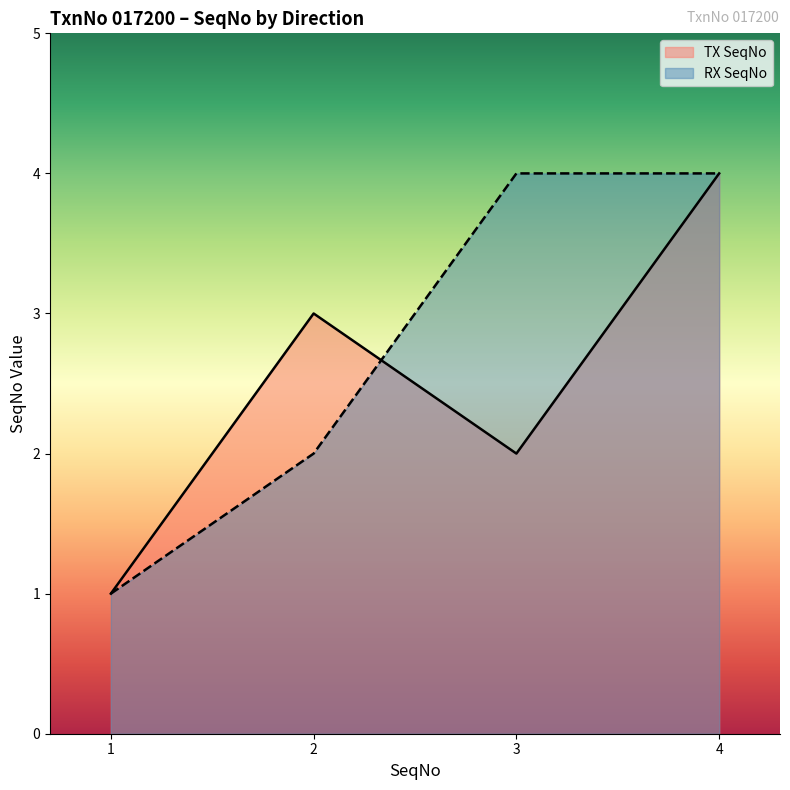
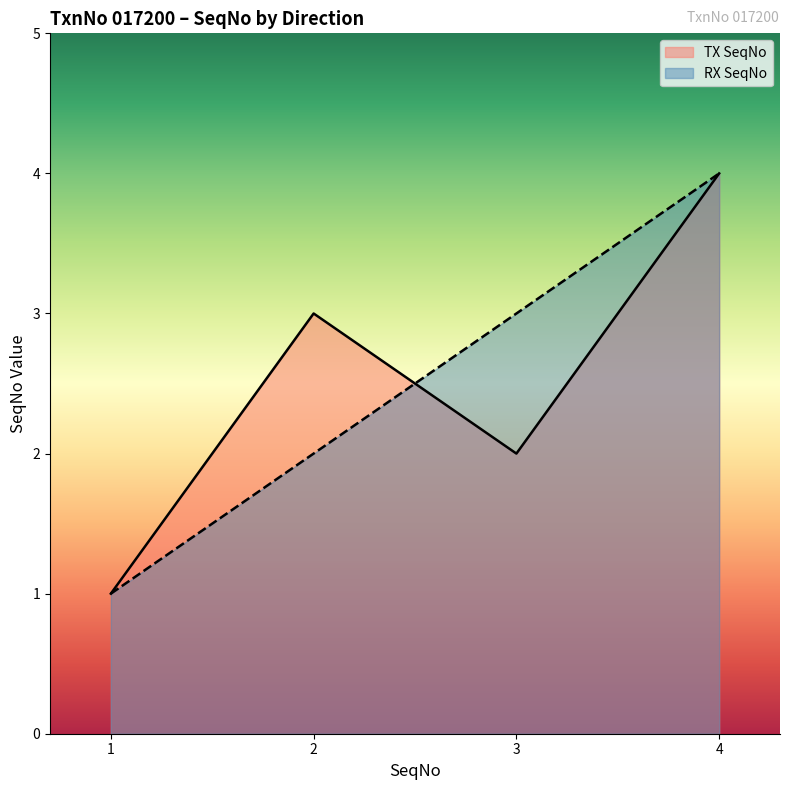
RX SeqNo, 3: 4 -> 3
